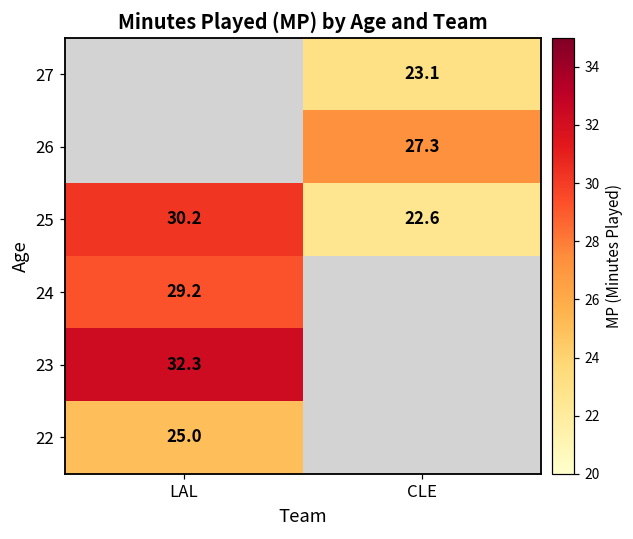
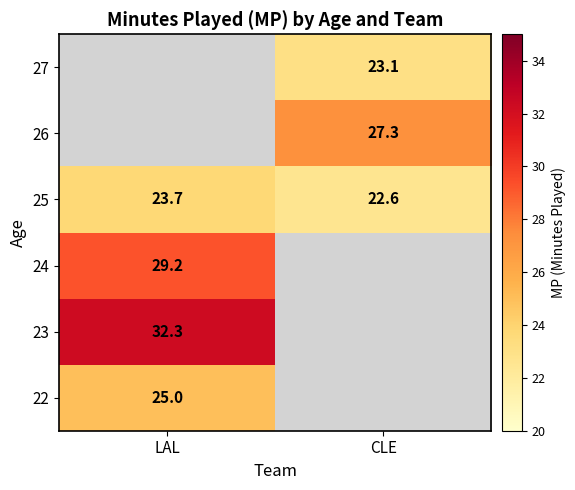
25, LAL: 30.2 -> 23.7
